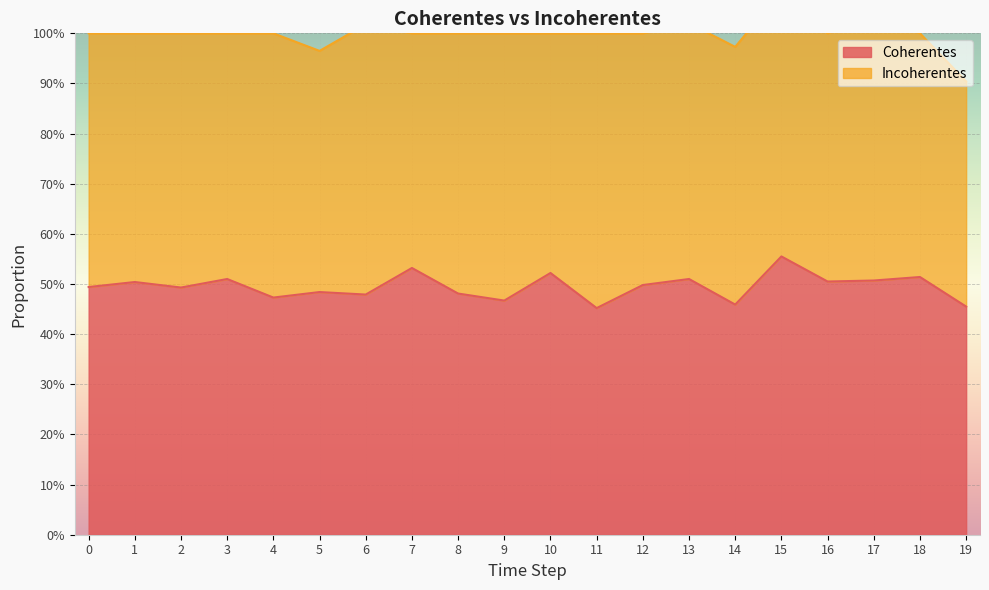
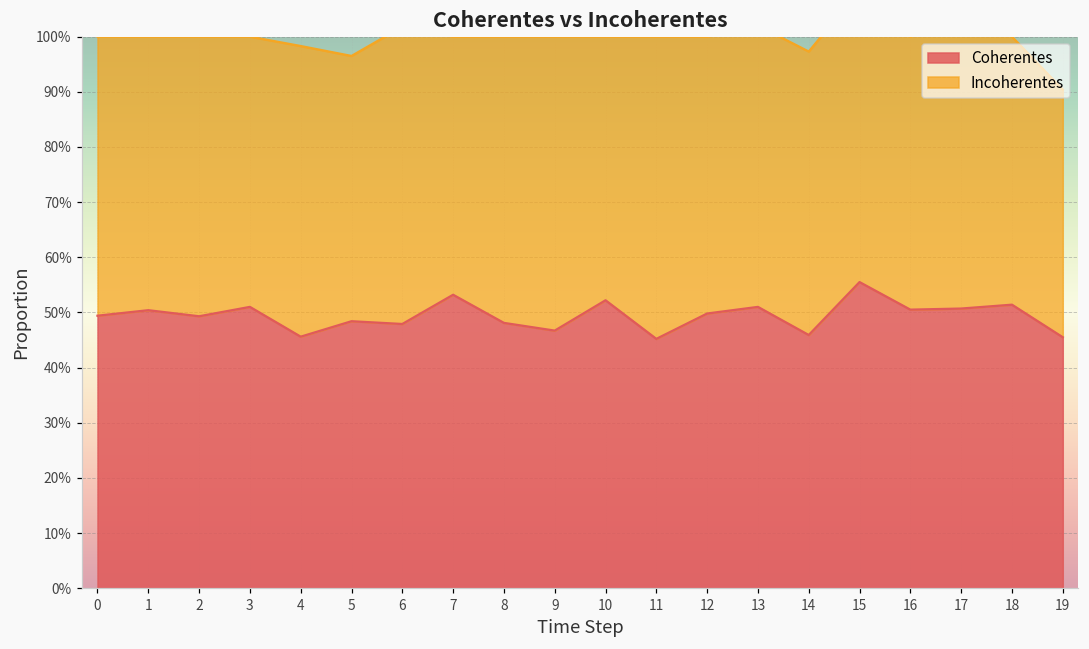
Coherentes, 4: 47% -> 46%
